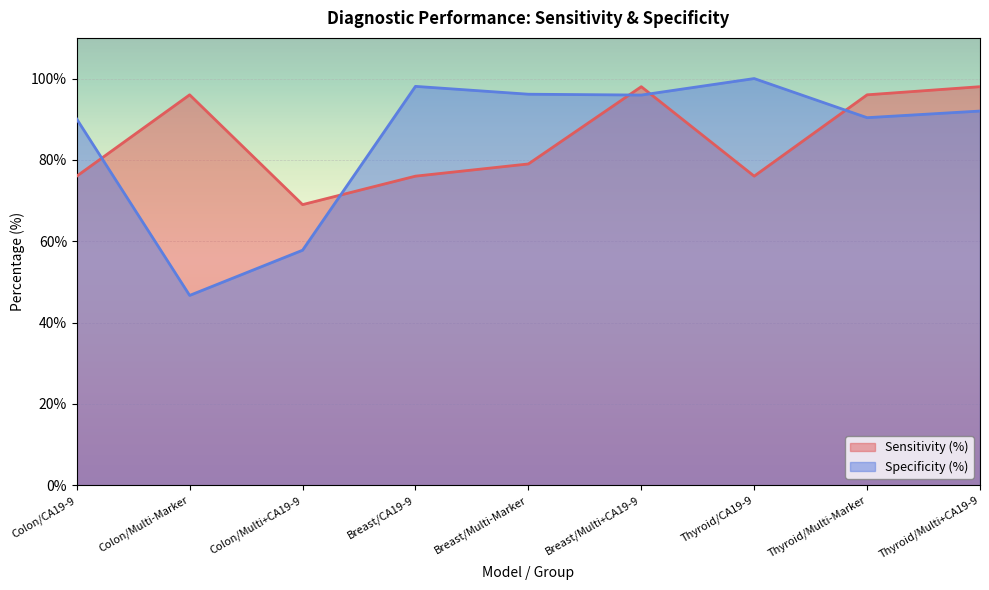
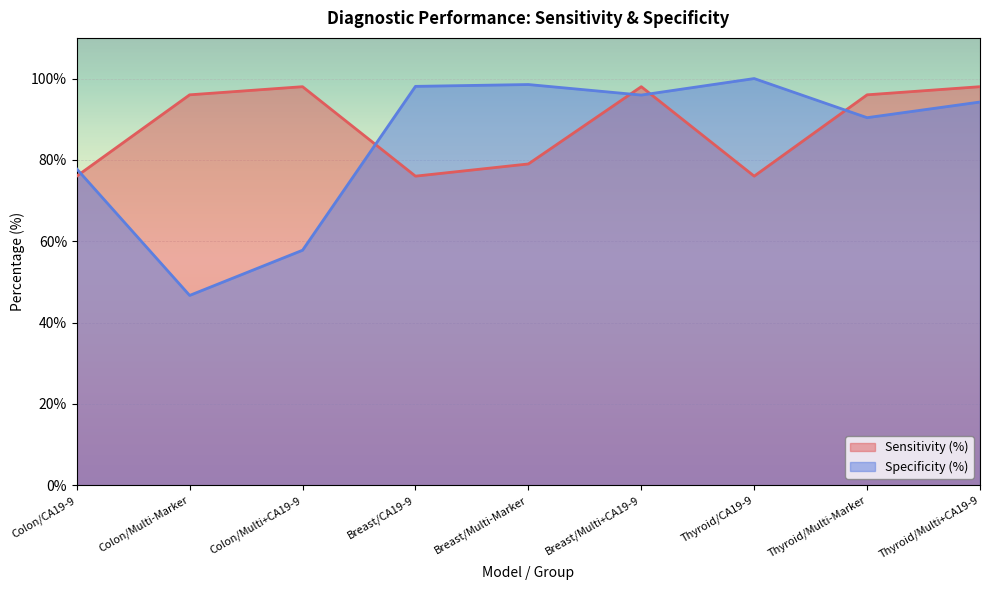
Specificity (%), Colon/CA19-9: 90% -> 78%
Sensitivity (%), Colon/Multi+CA19-9: 69% -> 98%
Specificity (%), Breast/Multi-Marker: 96% -> 99%
Specificity (%), Thyroid/Multi+CA19-9: 92% -> 94%
